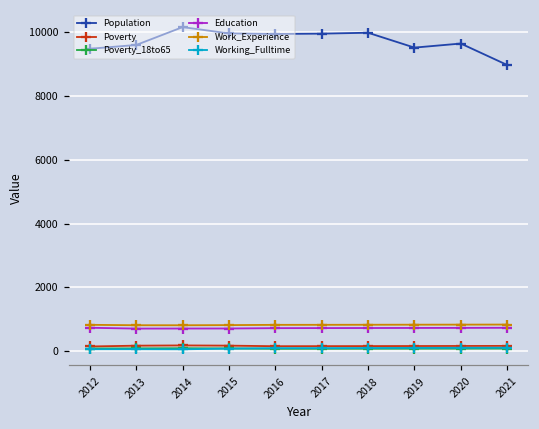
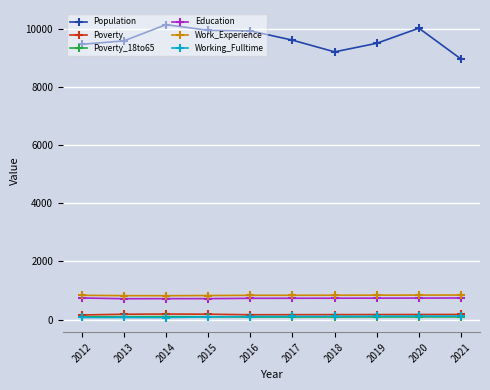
Population, 2017: 9900 -> 9600
Population, 2018: 10000 -> 9200
Population, 2020: 9600 -> 10000
